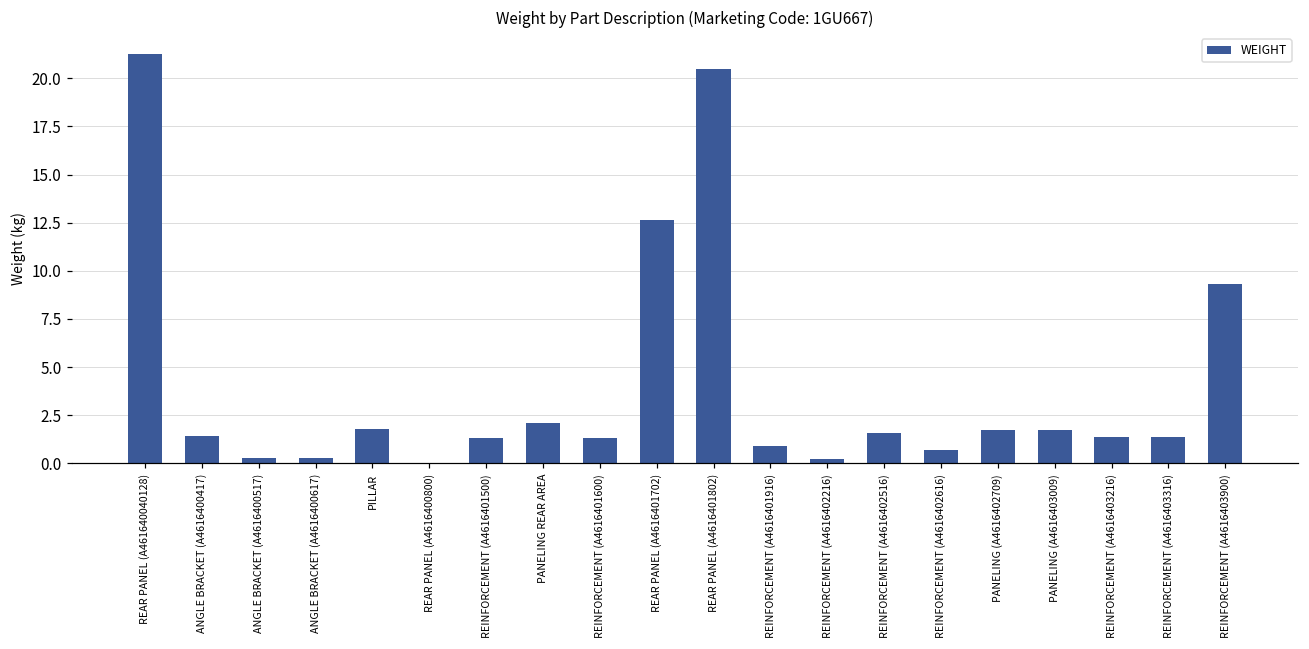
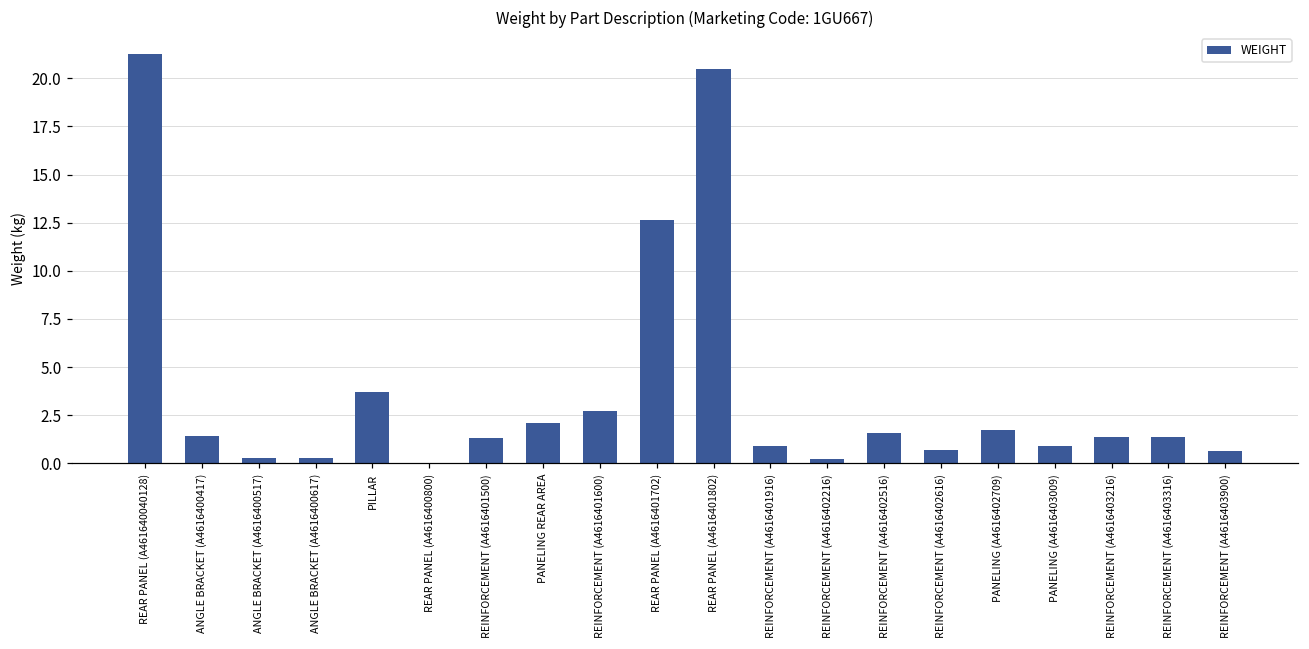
PILLAR: 1.8 -> 3.7
REINFORCEMENT (A4616401600): 1.3 -> 2.7
PANELING (A4616403009): 1.7 -> 0.9
REINFORCEMENT (A4616403900): 9.3 -> 0.7
